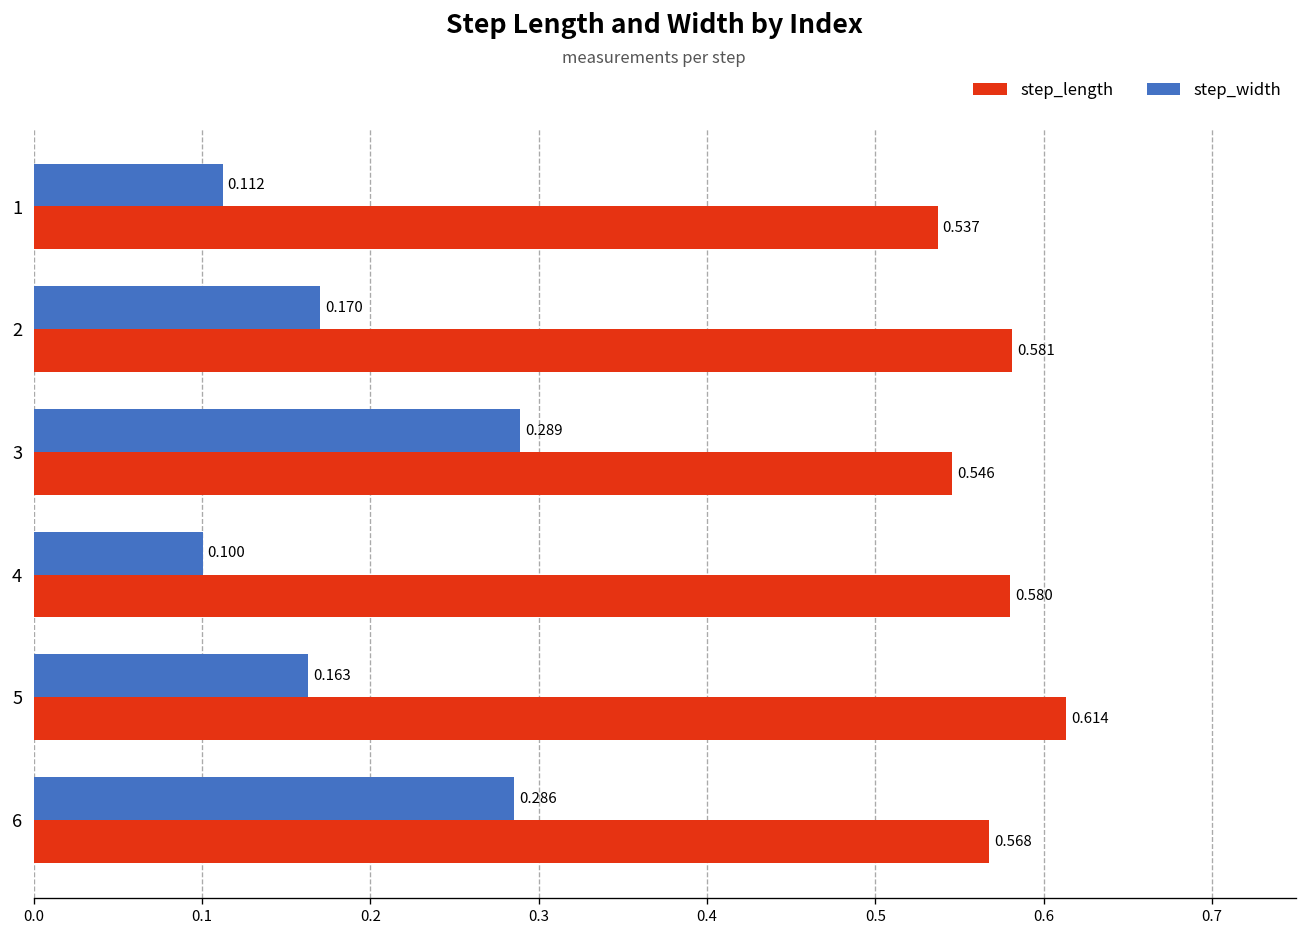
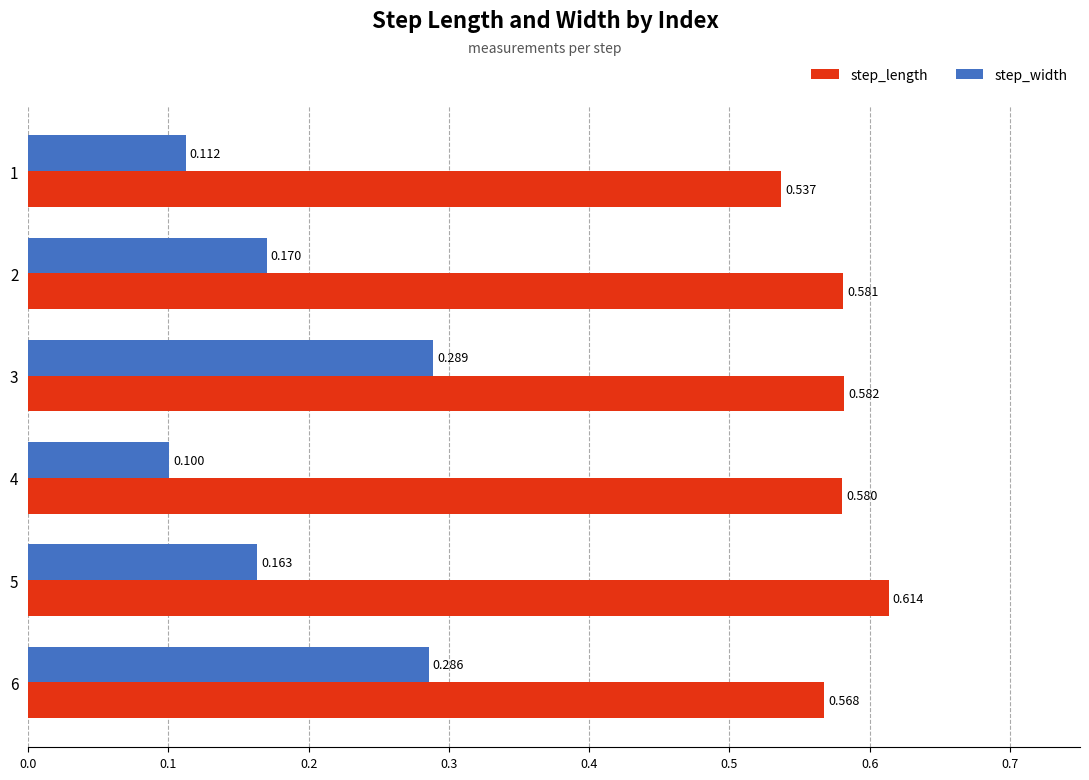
step_length, 3: 0.546 -> 0.582
